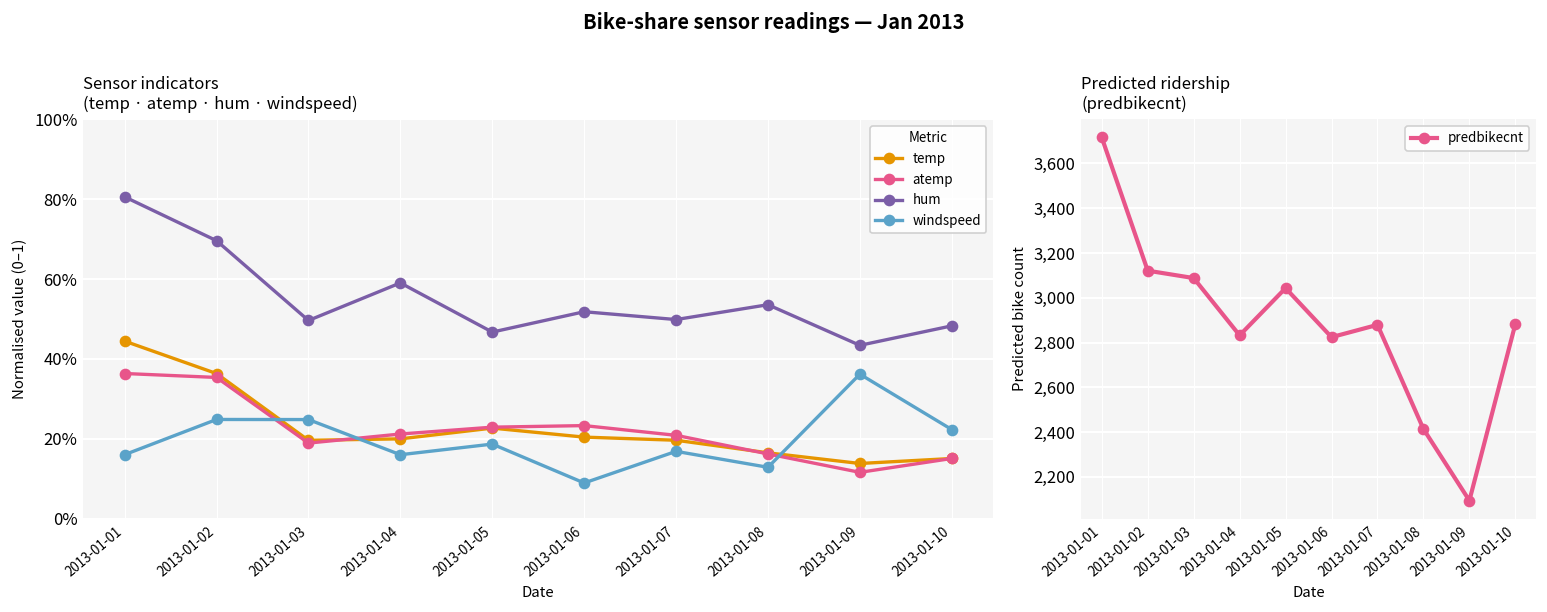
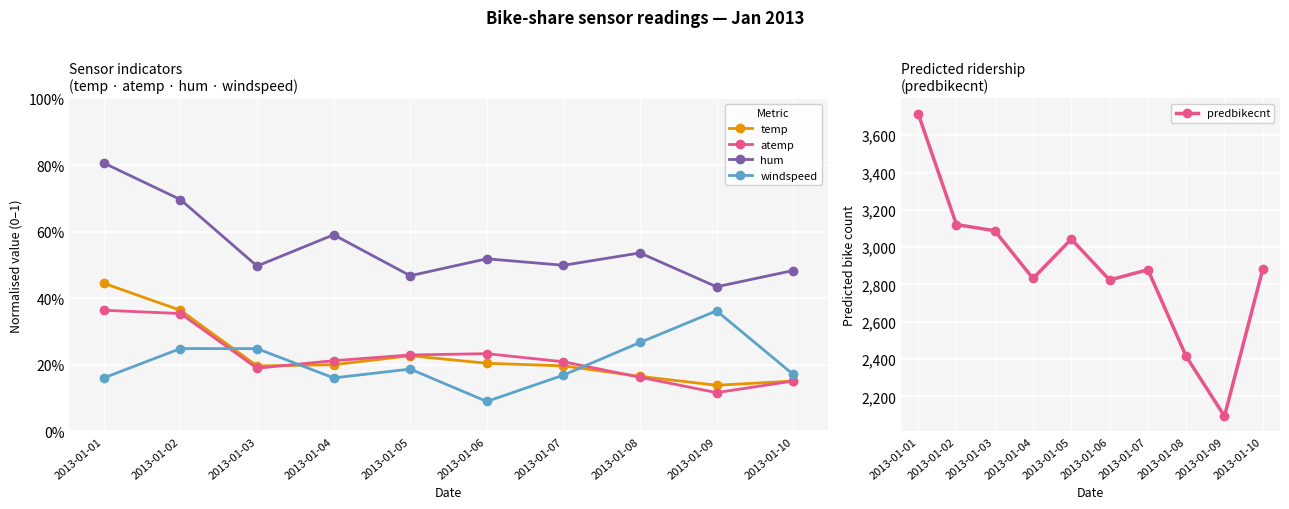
Sensor indicators (temp · atemp · hum · windspeed), windspeed, 2013-01-08: 13% -> 27%
Sensor indicators (temp · atemp · hum · windspeed), windspeed, 2013-01-10: 22% -> 17%
